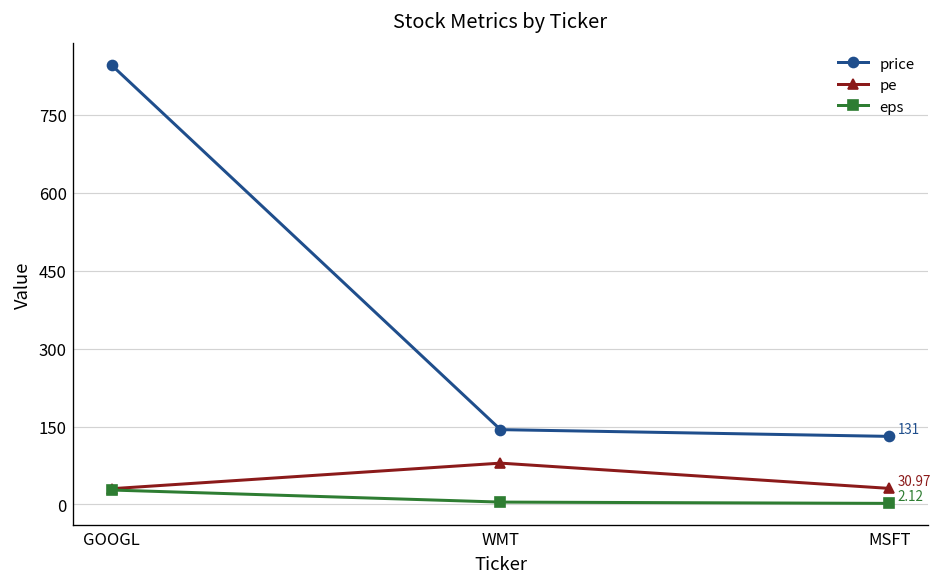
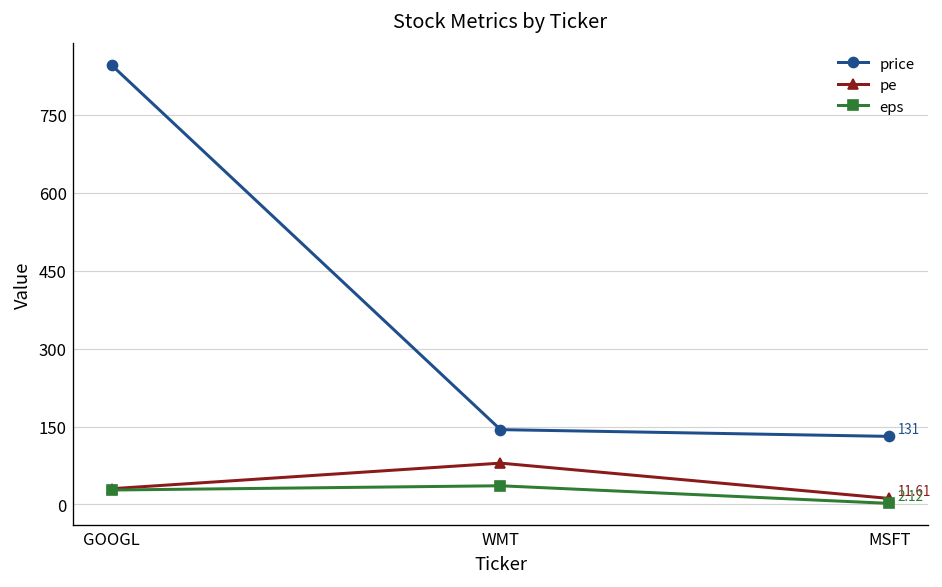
eps, WMT: 0 -> 40
pe, MSFT: 30.97 -> 11.61
